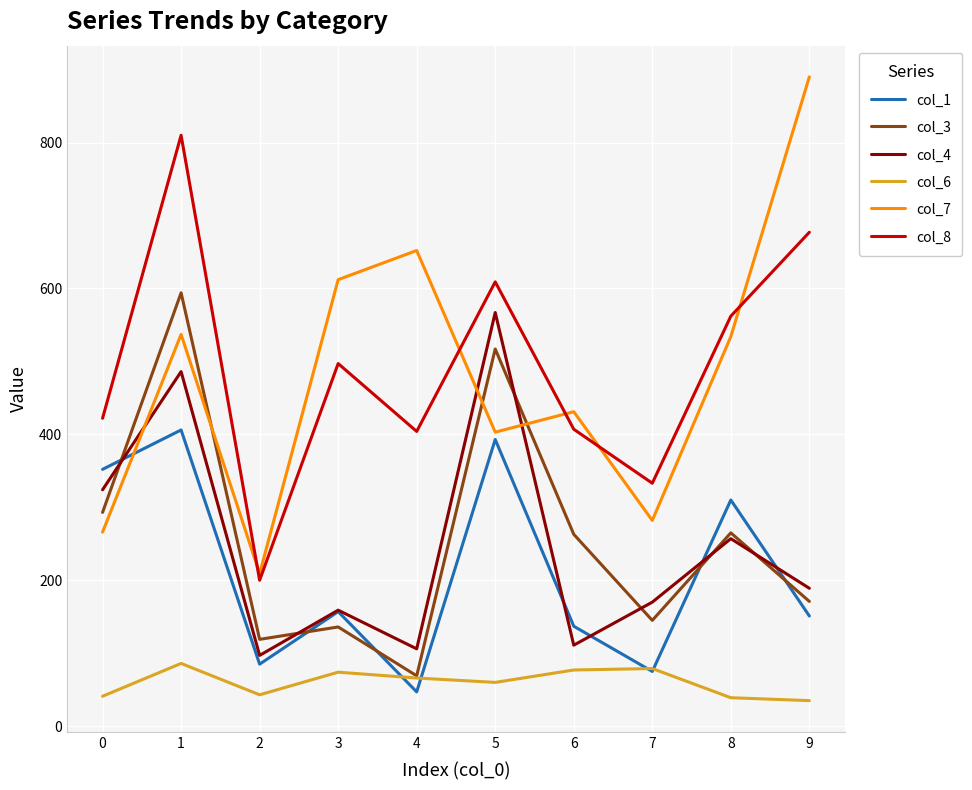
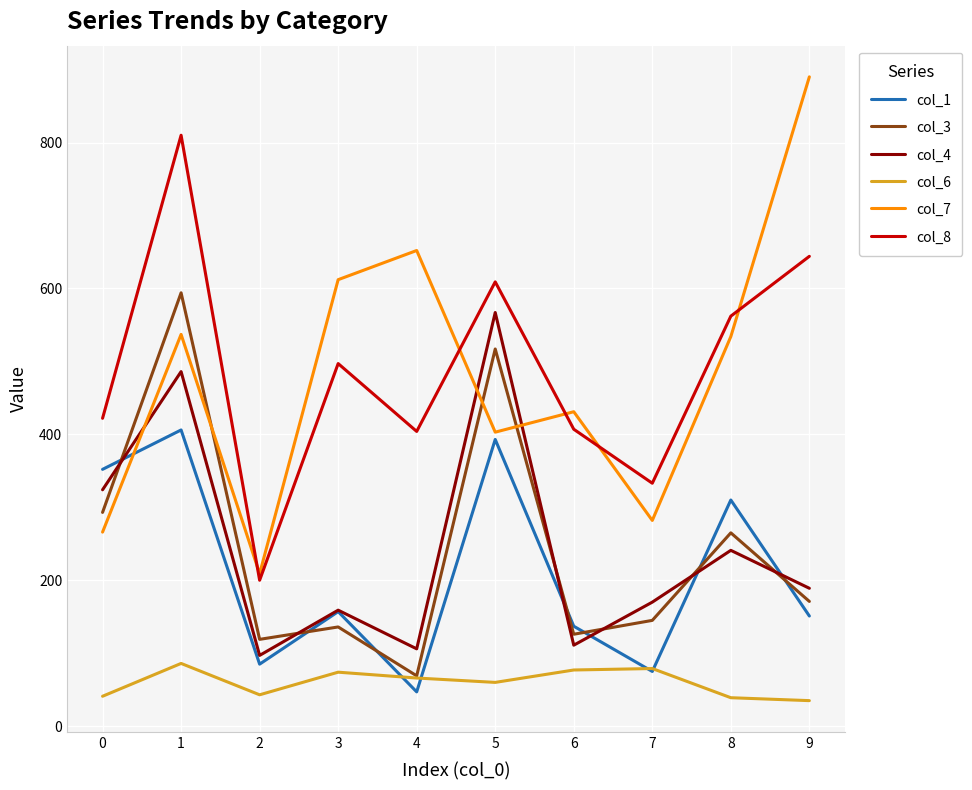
col_3, 6: 260 -> 130
col_4, 8: 260 -> 240
col_8, 9: 680 -> 640
